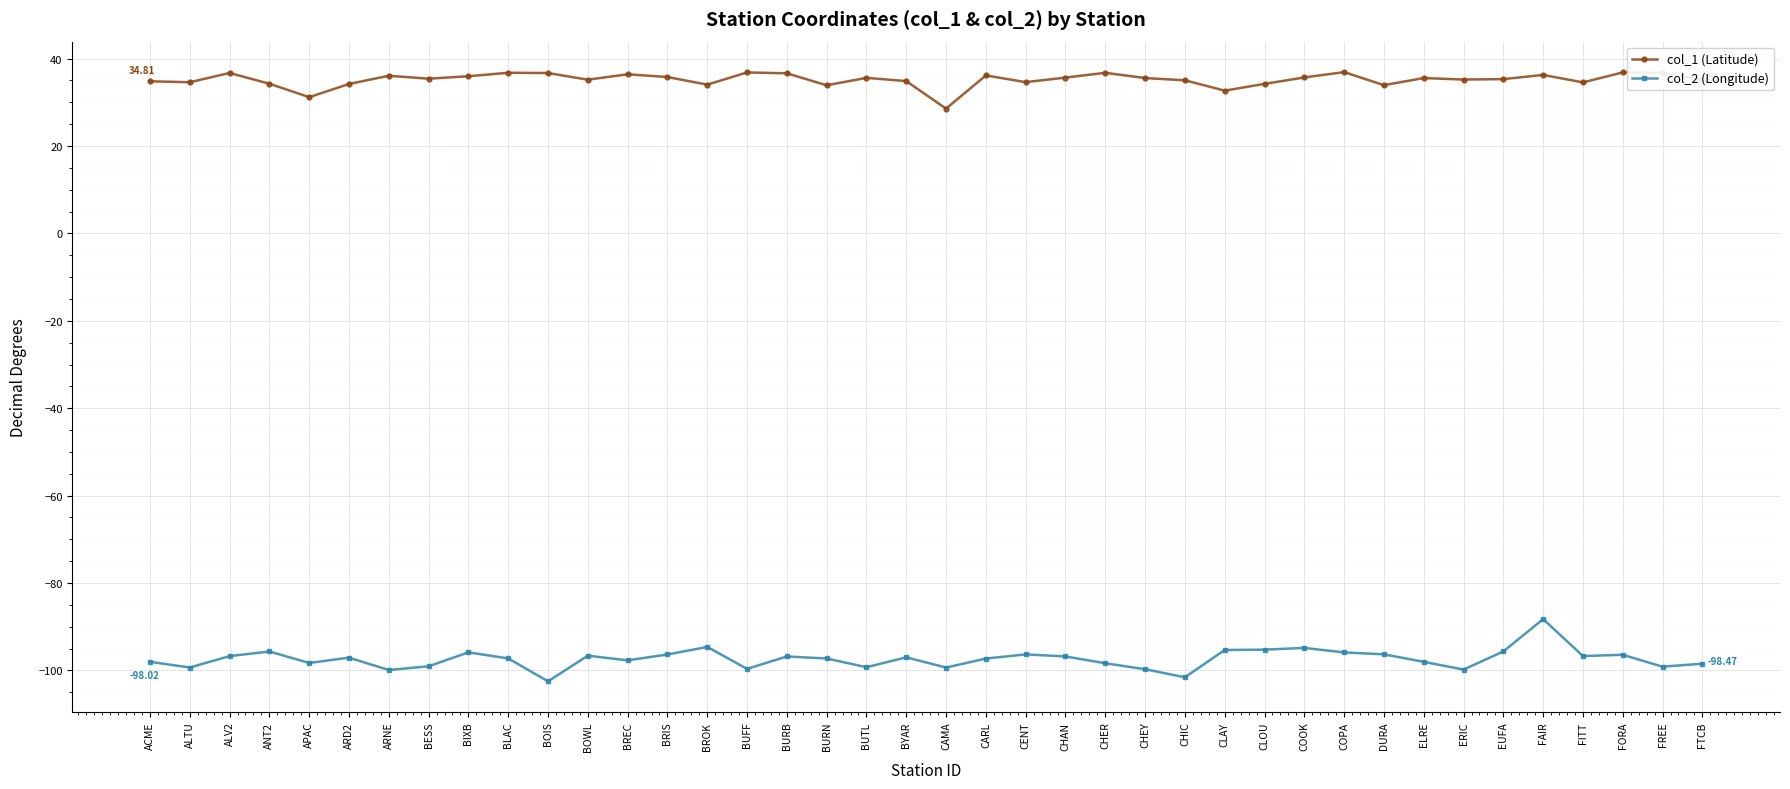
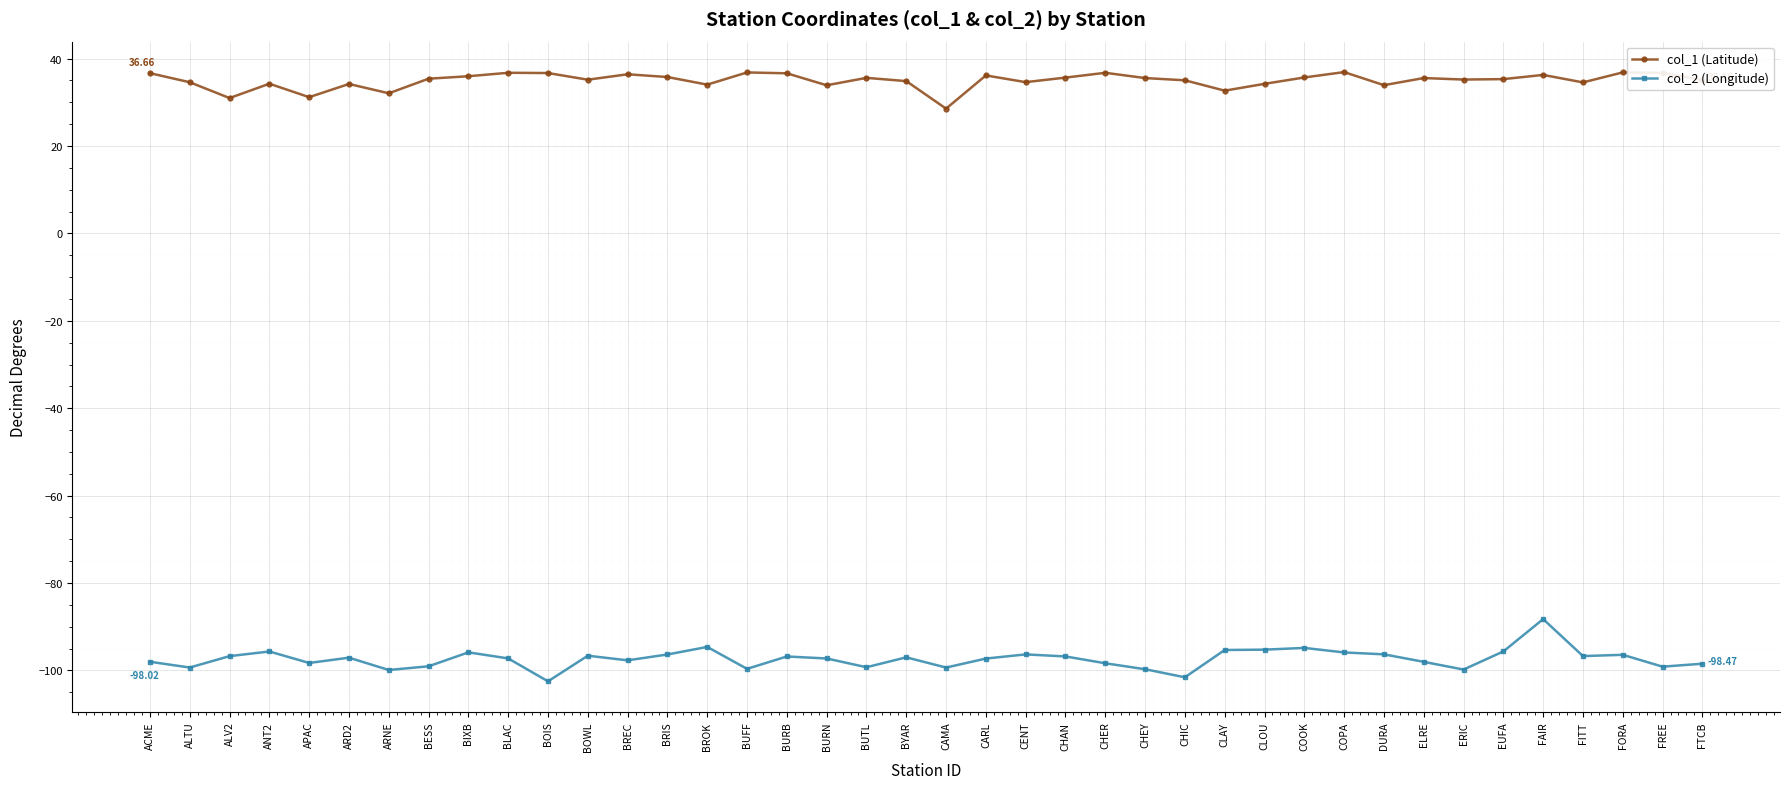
col_1 (Latitude), ACME: 34.81 -> 36.66
col_1 (Latitude), ALV2: 37 -> 31
col_1 (Latitude), ARNE: 36 -> 32
